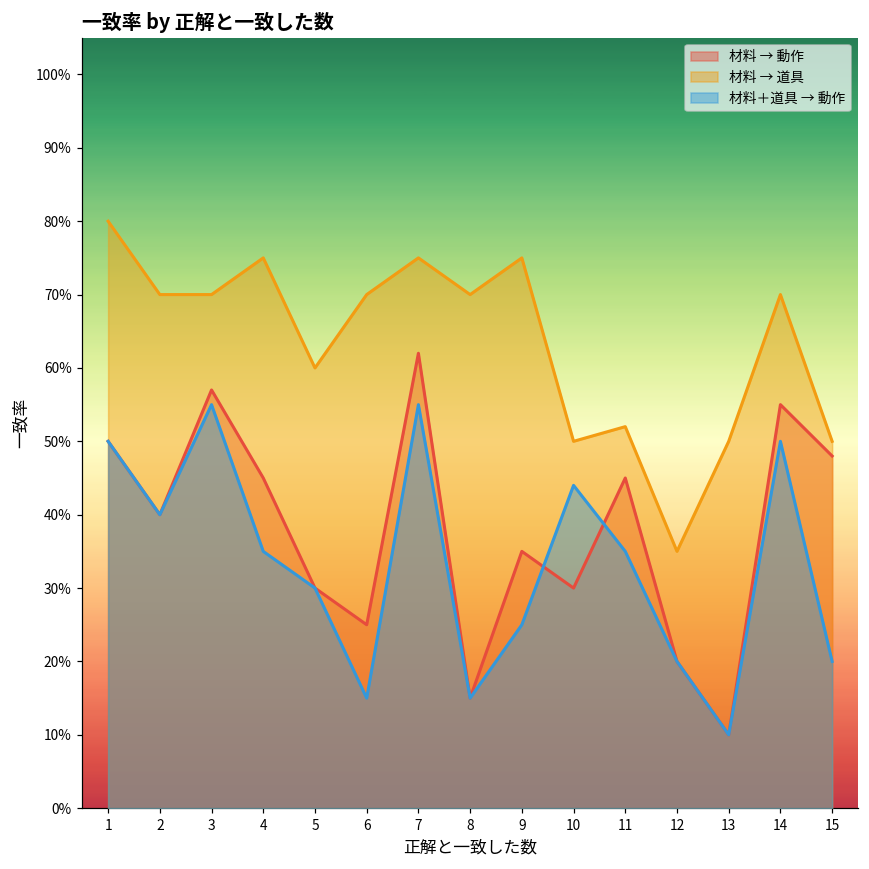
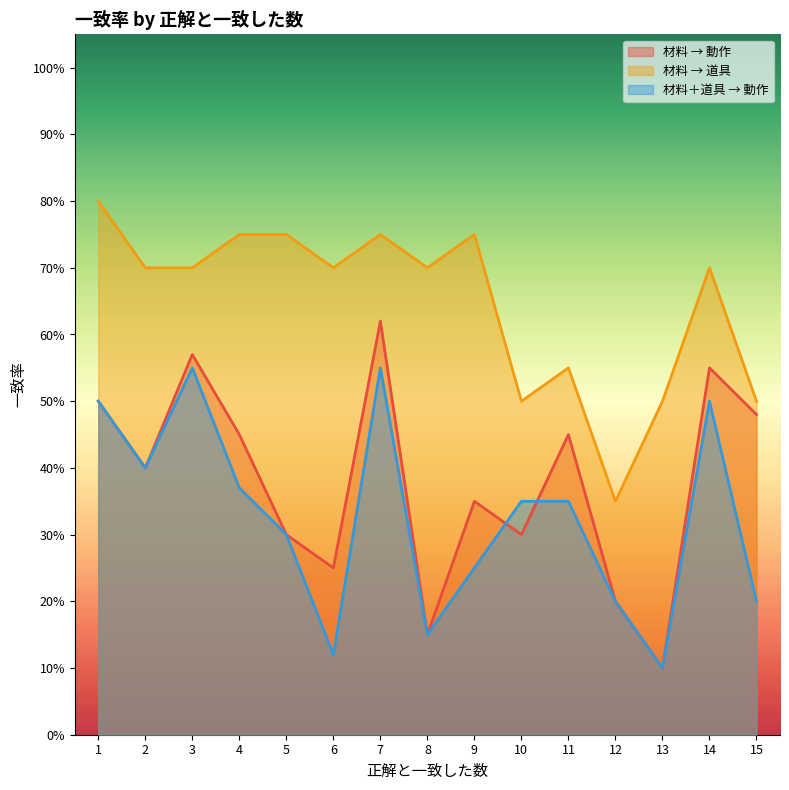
材料＋道具 → 動作, 4: 35% -> 37%
材料 → 道具, 5: 60% -> 75%
材料＋道具 → 動作, 6: 15% -> 12%
材料＋道具 → 動作, 10: 44% -> 35%
材料 → 道具, 11: 52% -> 55%
